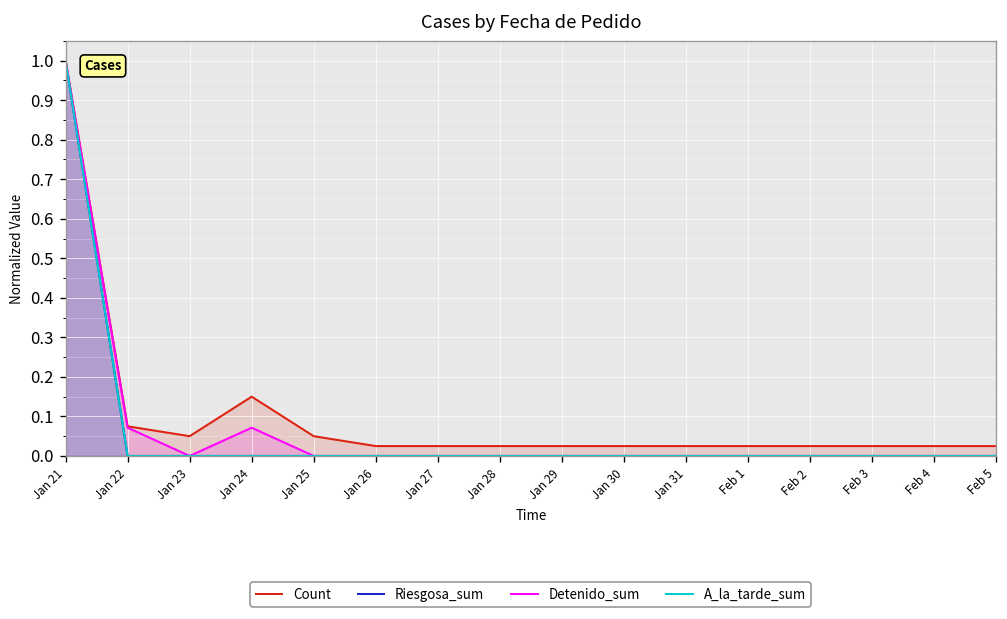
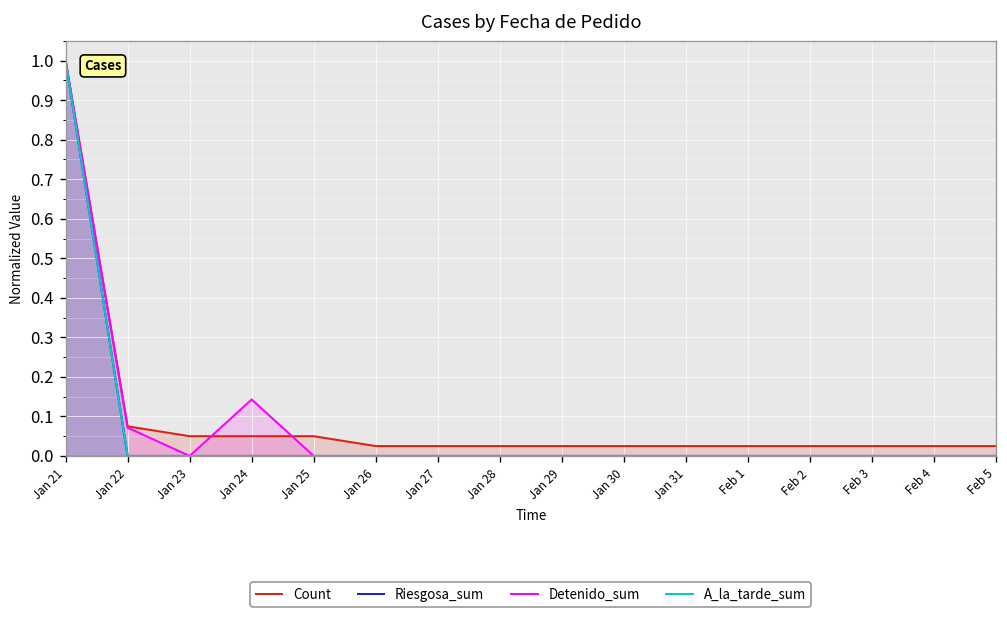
Count, Jan 24: 0.15 -> 0.05
Detenido_sum, Jan 24: 0.07 -> 0.14
